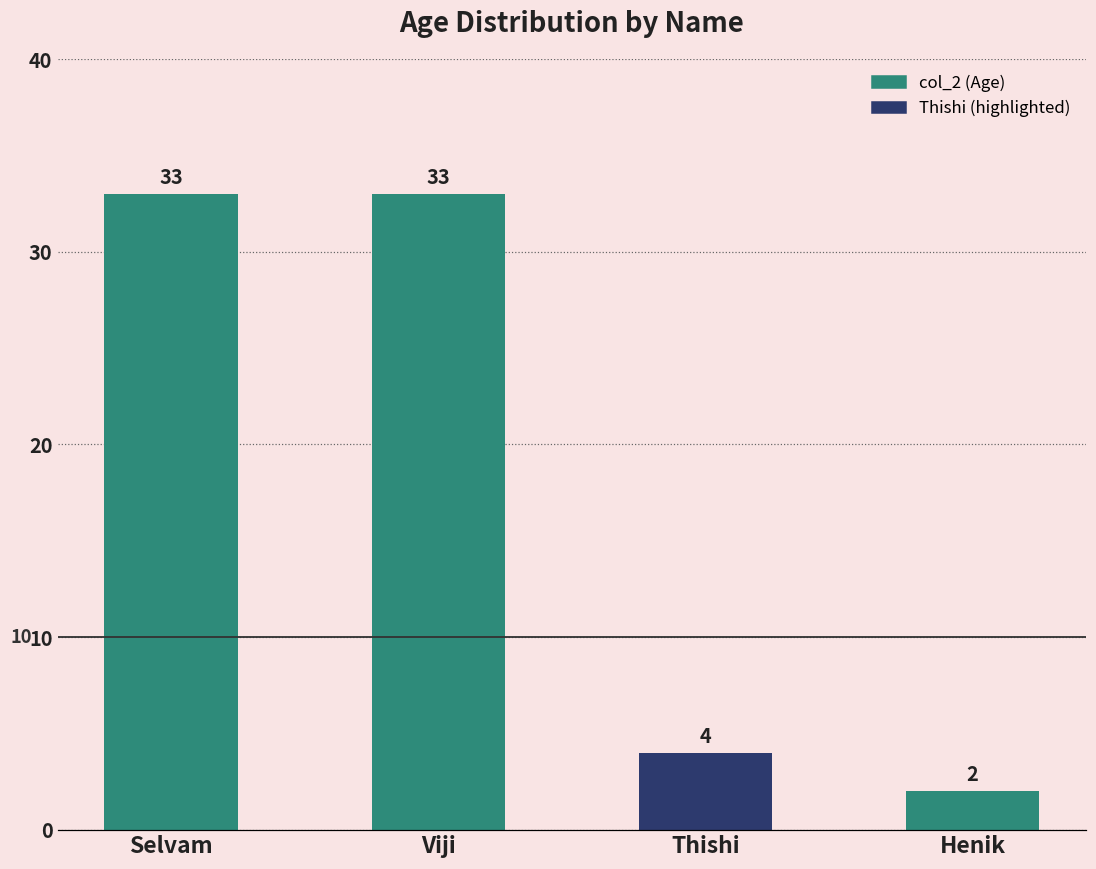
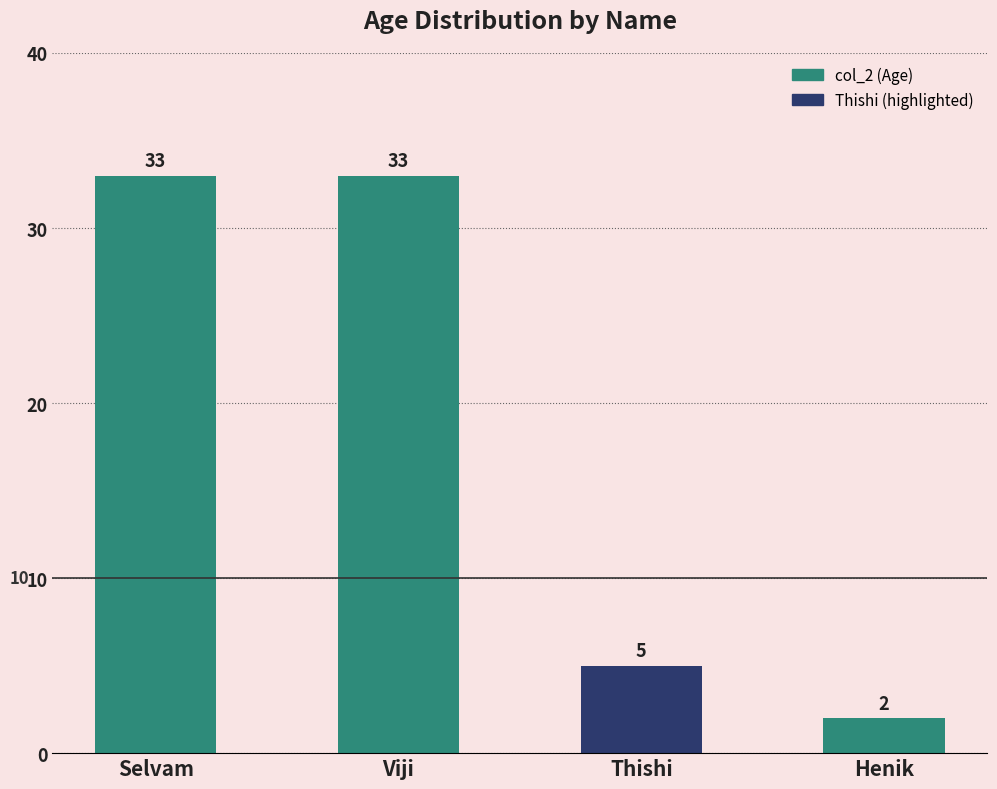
Thishi: 4 -> 5
